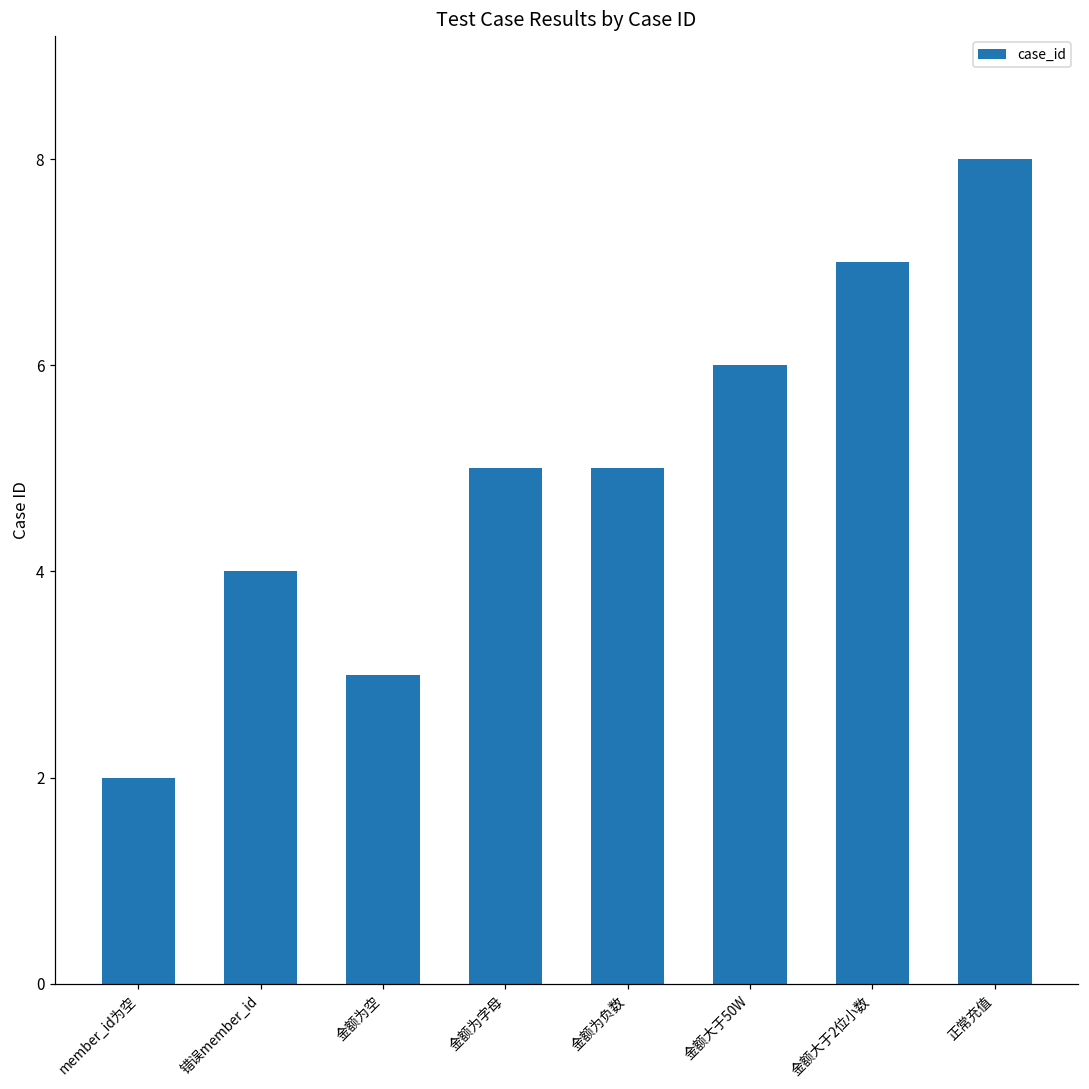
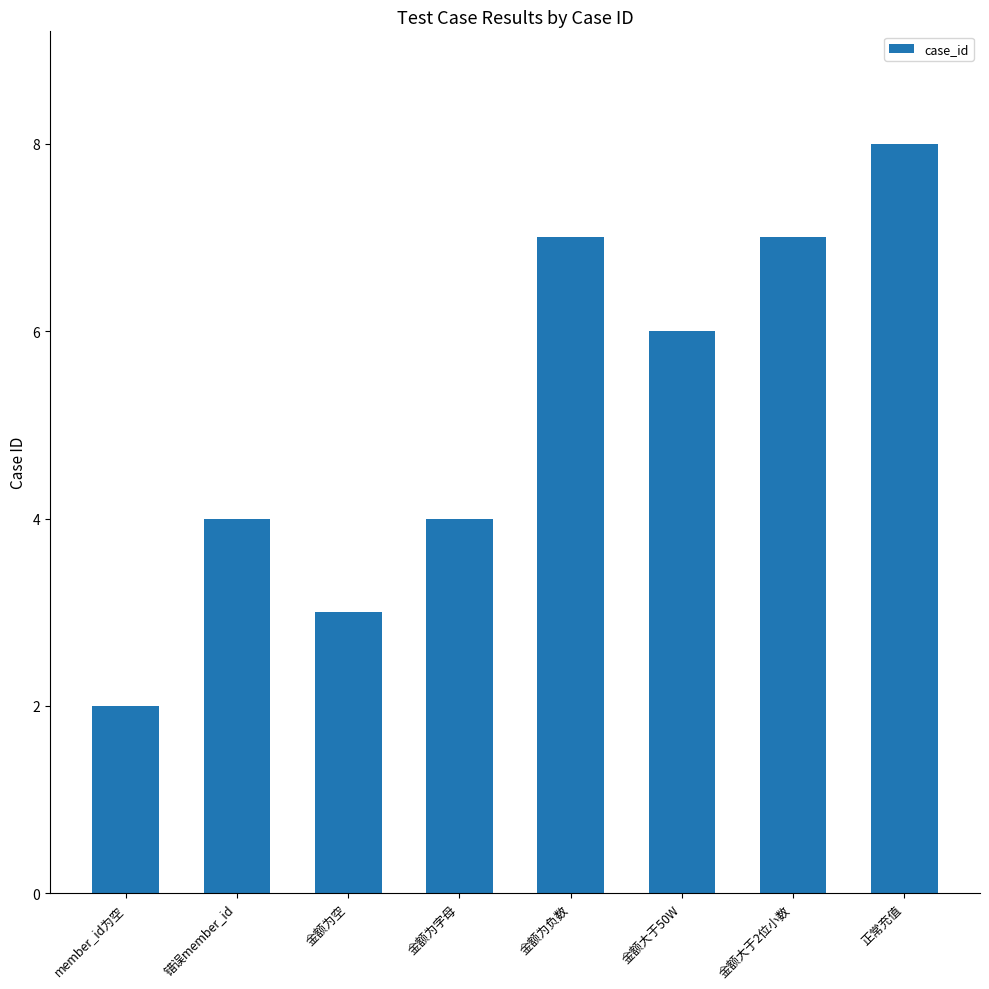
金额为字母: 5 -> 4
金额为负数: 5 -> 7
